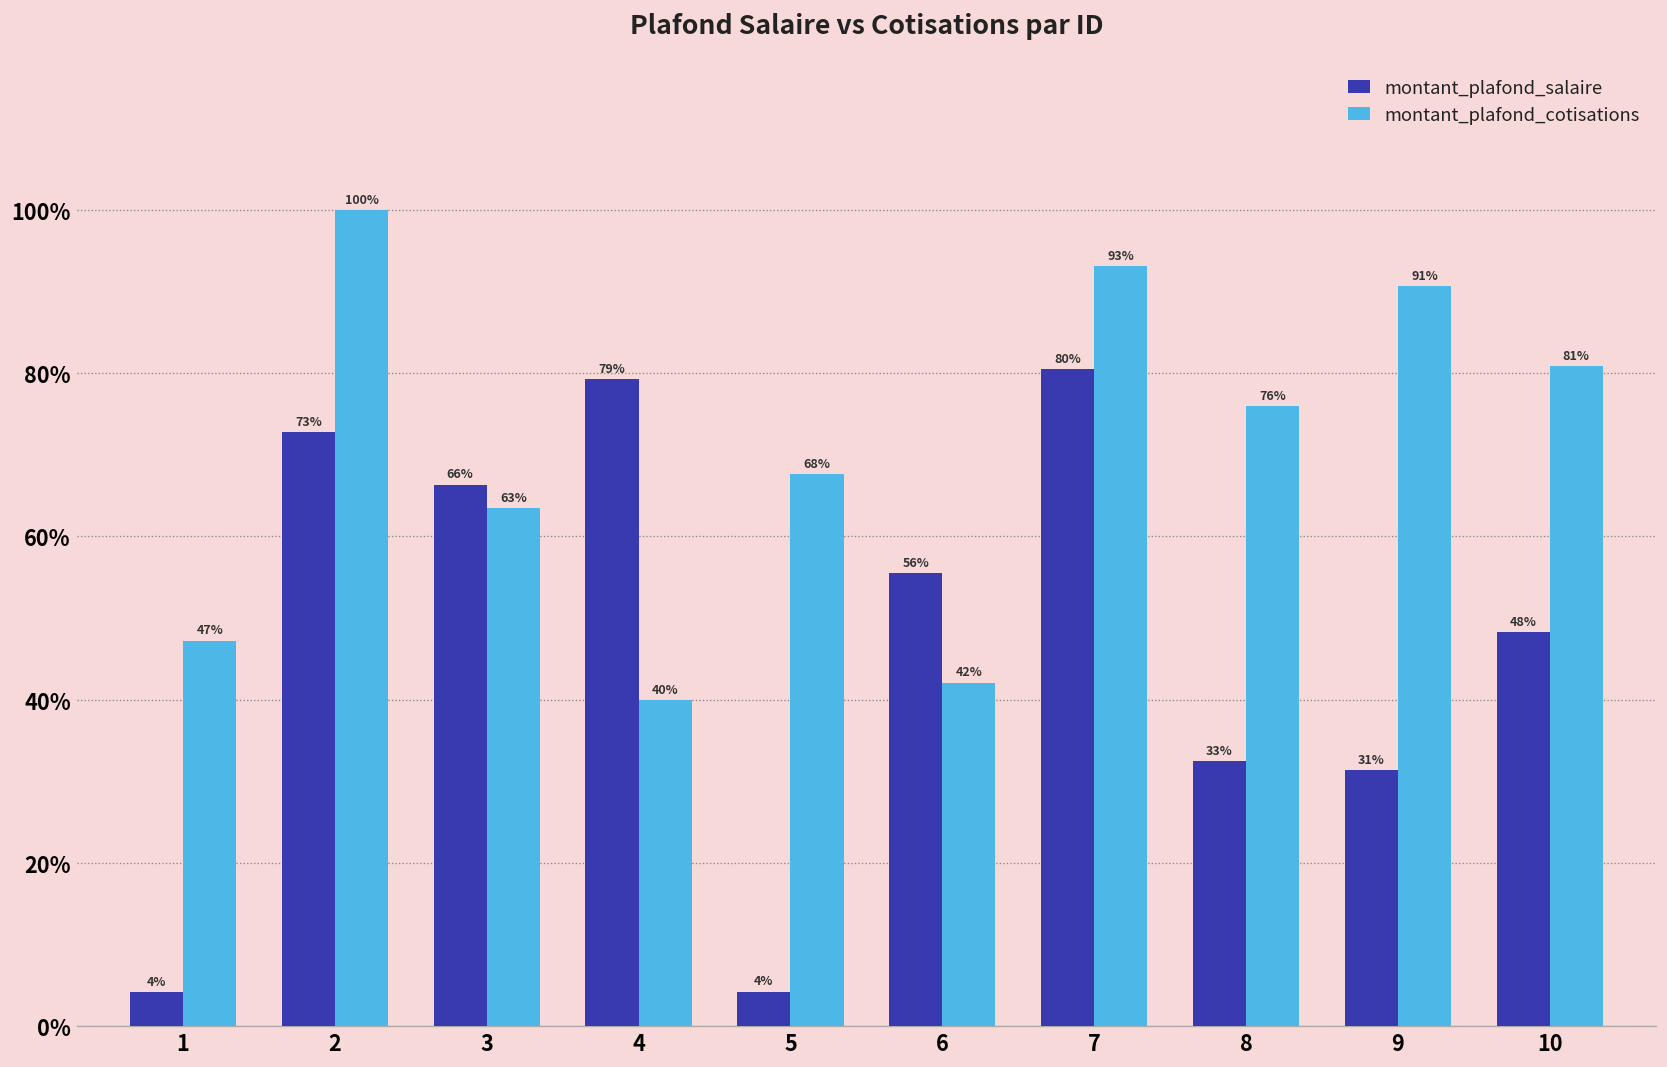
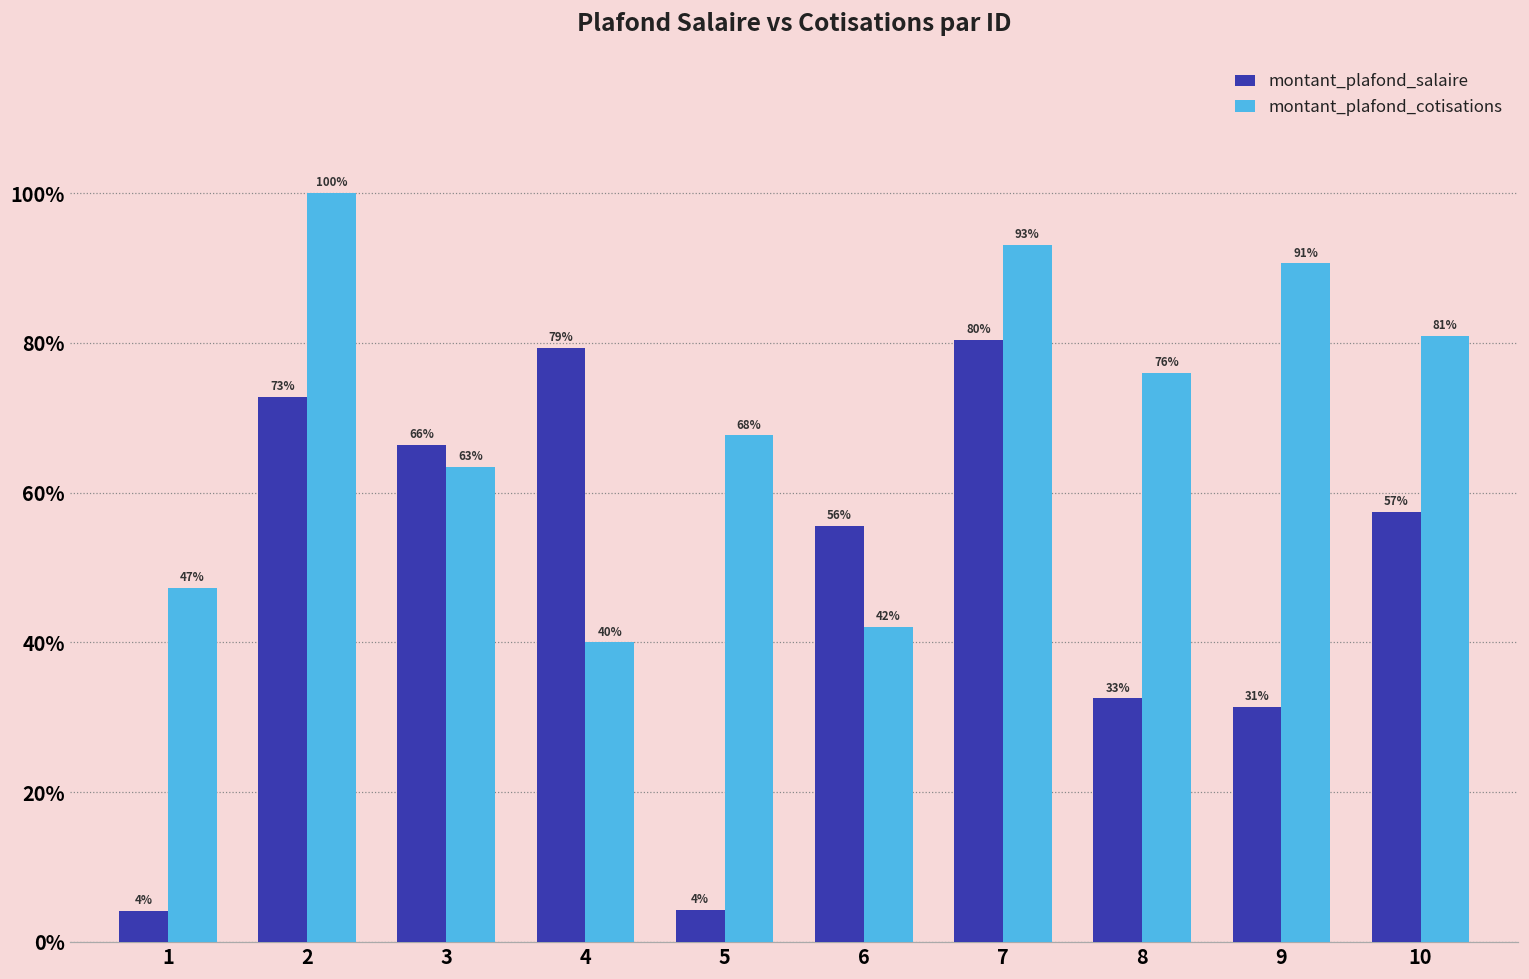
montant_plafond_salaire, 10: 48% -> 57%
